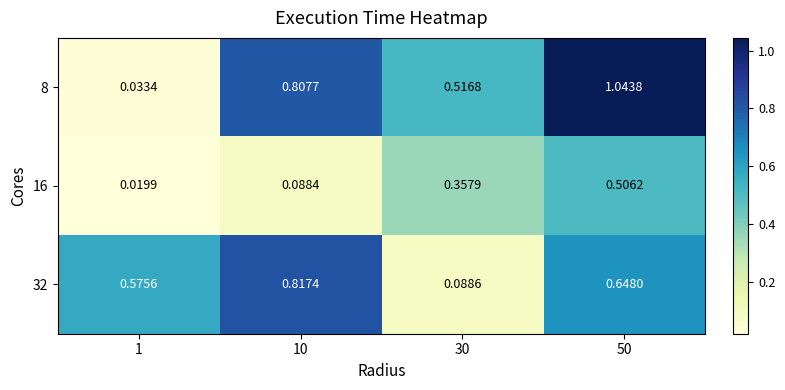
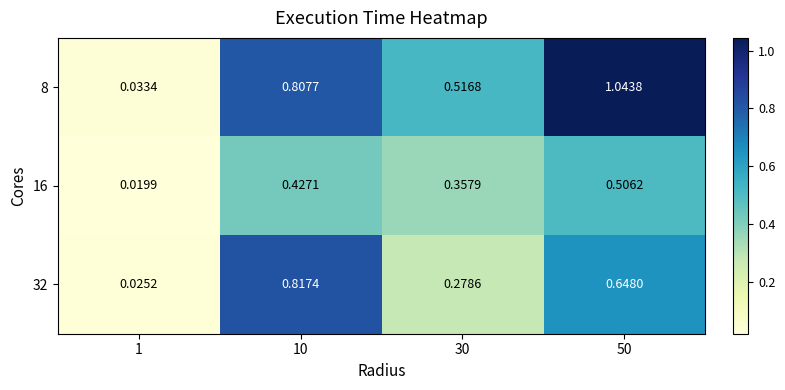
16, 10: 0.0884 -> 0.4271
32, 1: 0.5756 -> 0.0252
32, 30: 0.0886 -> 0.2786
